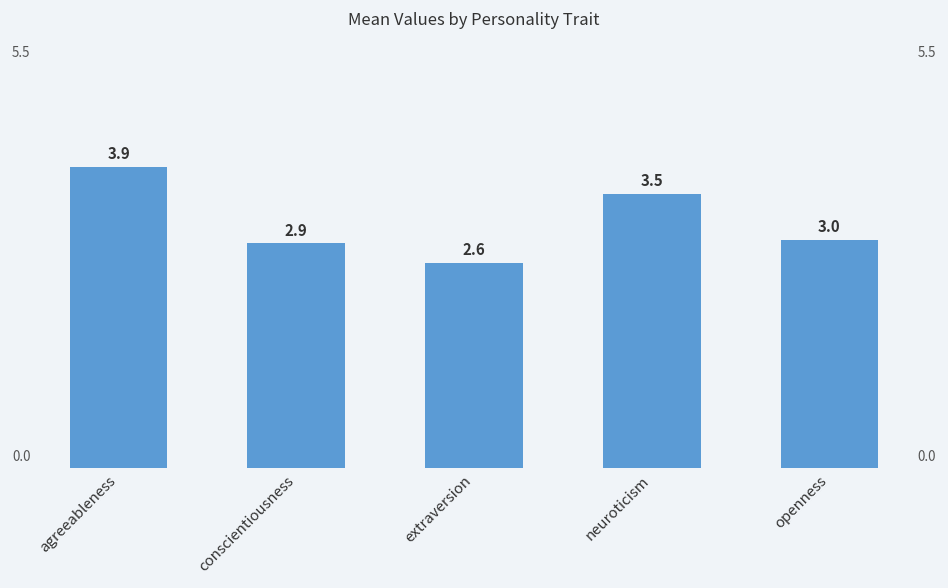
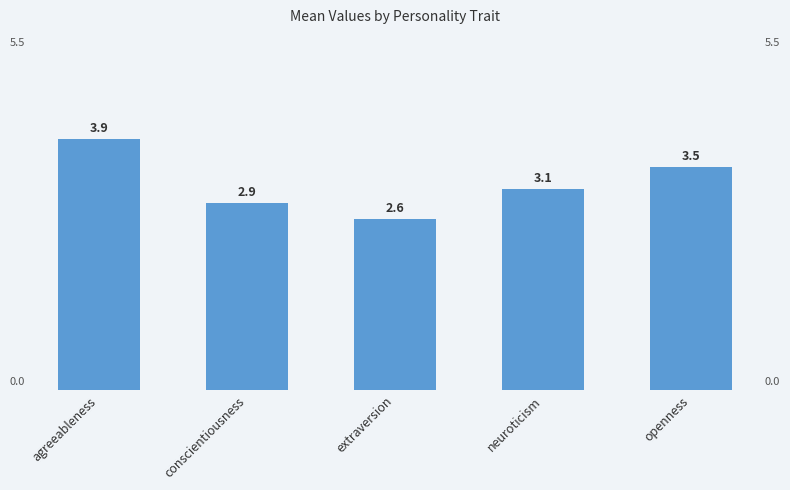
neuroticism: 3.5 -> 3.1
openness: 3.0 -> 3.5
